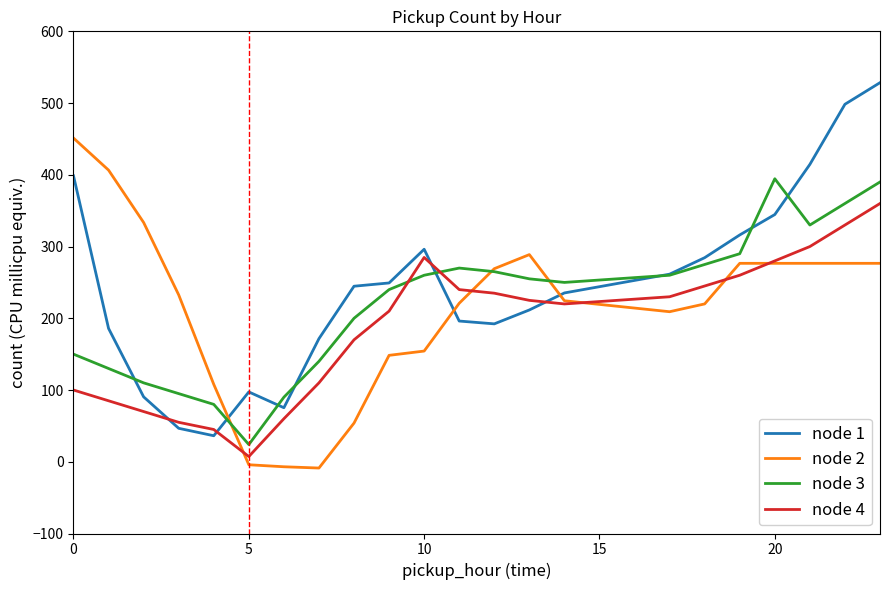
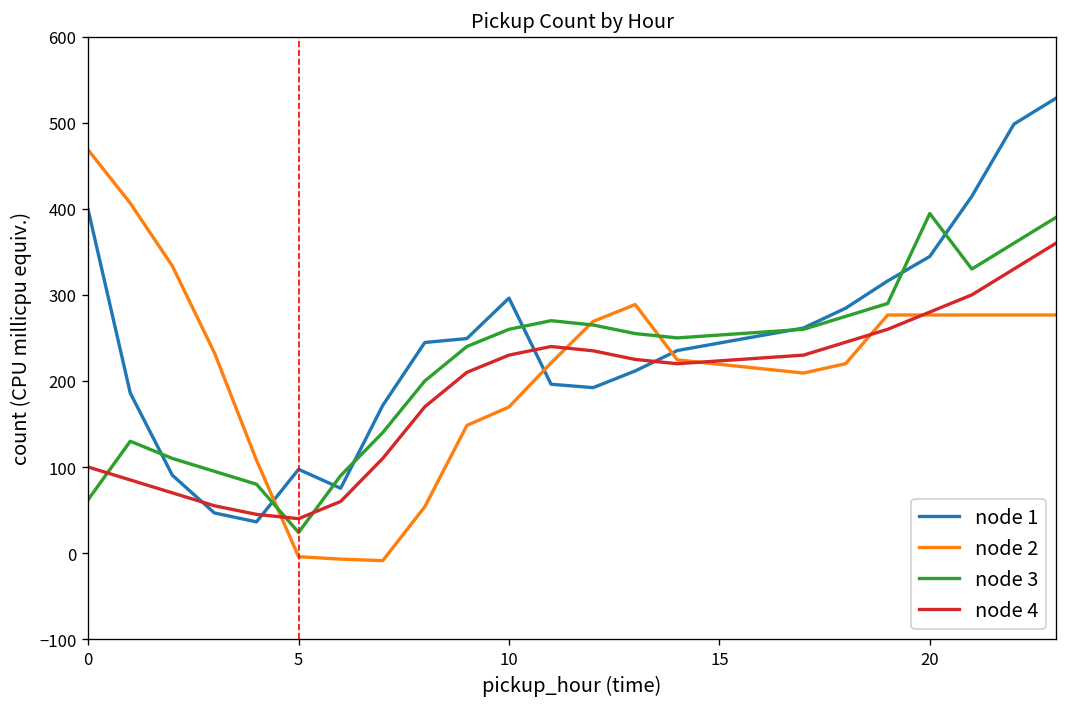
node 2, 0: 450 -> 470
node 3, 0: 150 -> 60
node 4, 5: 10 -> 40
node 2, 10: 150 -> 170
node 4, 10: 280 -> 230
